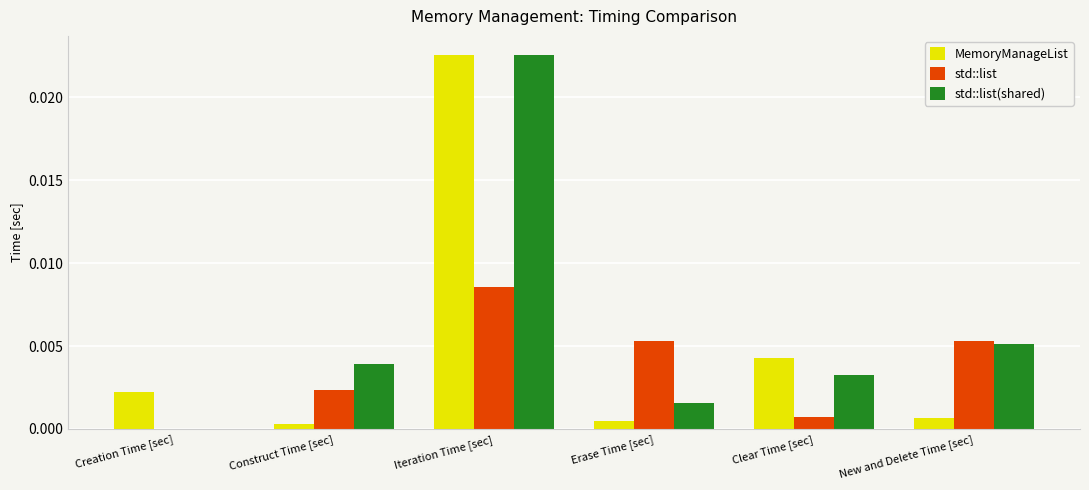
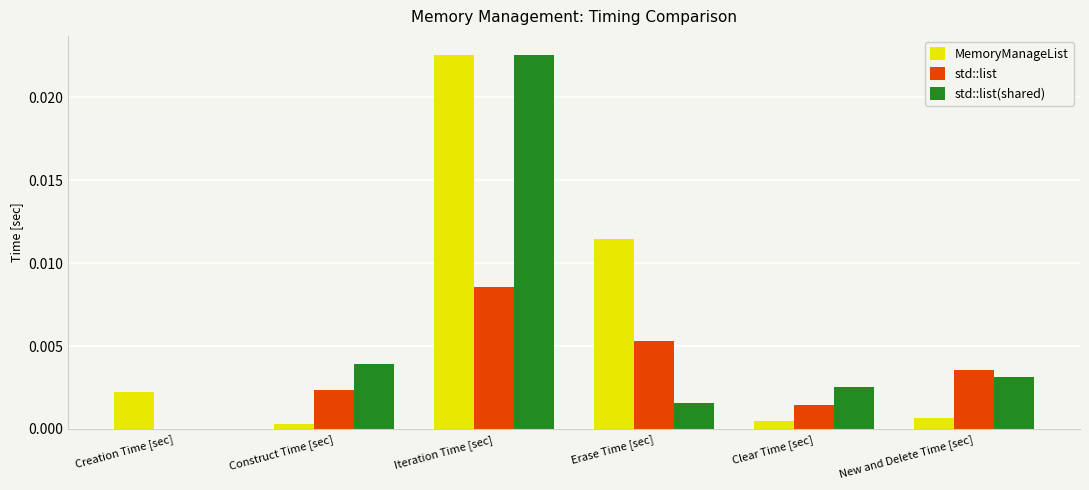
MemoryManageList, Erase Time [sec]: 0.0005 -> 0.0114
MemoryManageList, Clear Time [sec]: 0.0043 -> 0.0005
std::list, Clear Time [sec]: 0.0007 -> 0.0014
std::list(shared), Clear Time [sec]: 0.0032 -> 0.0025
std::list, New and Delete Time [sec]: 0.0053 -> 0.0036
std::list(shared), New and Delete Time [sec]: 0.0051 -> 0.0031
